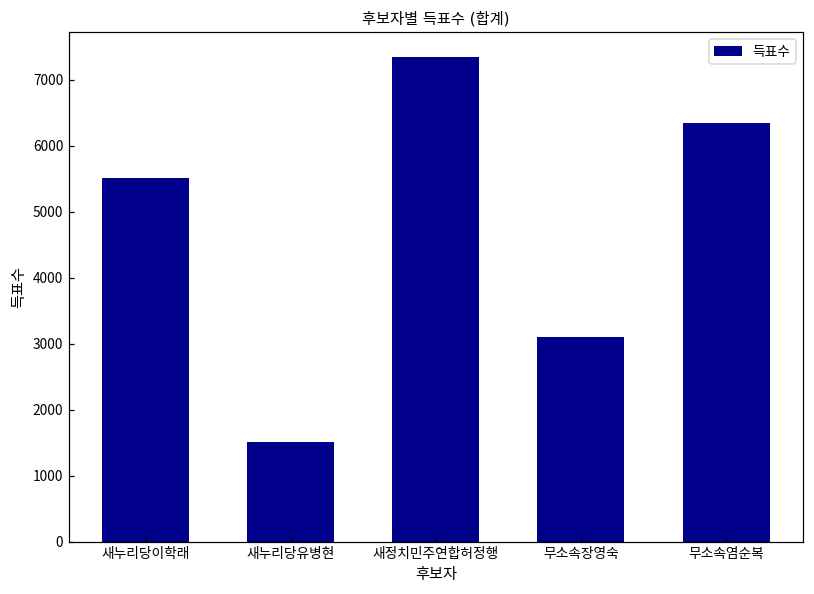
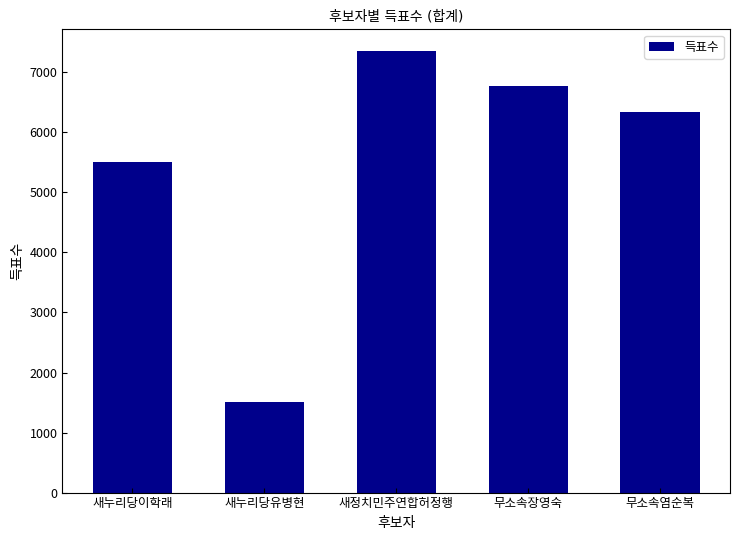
무소속장영숙: 3100 -> 6800
